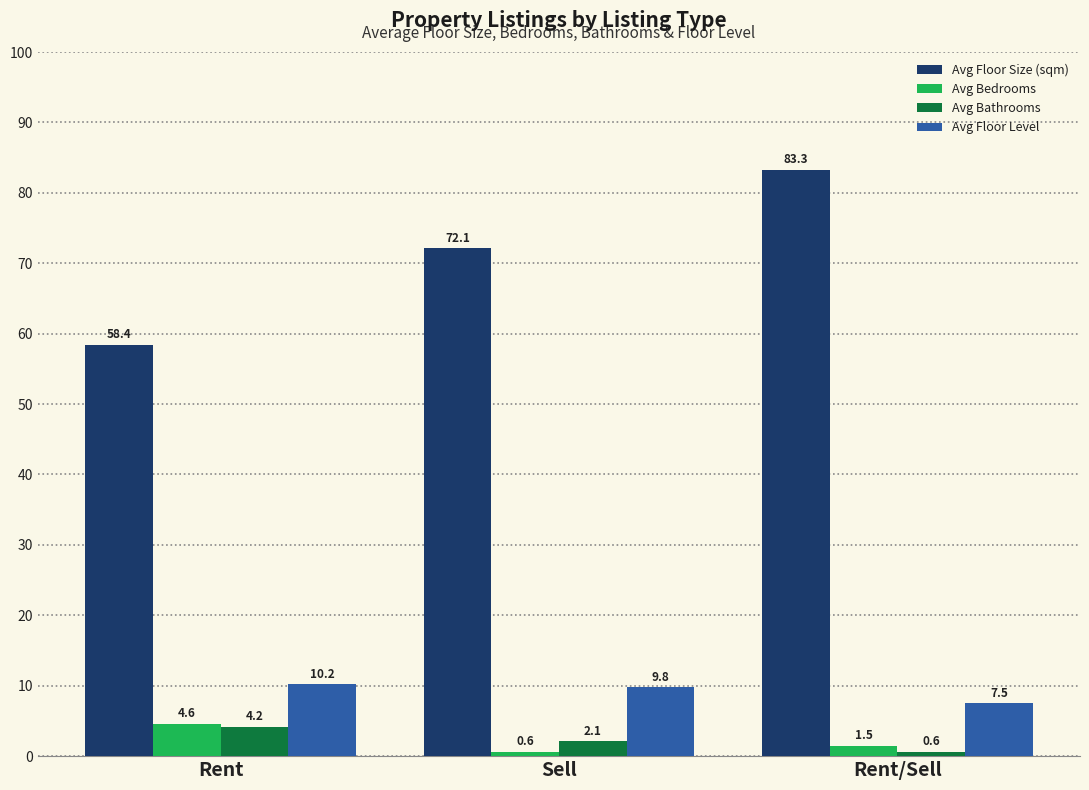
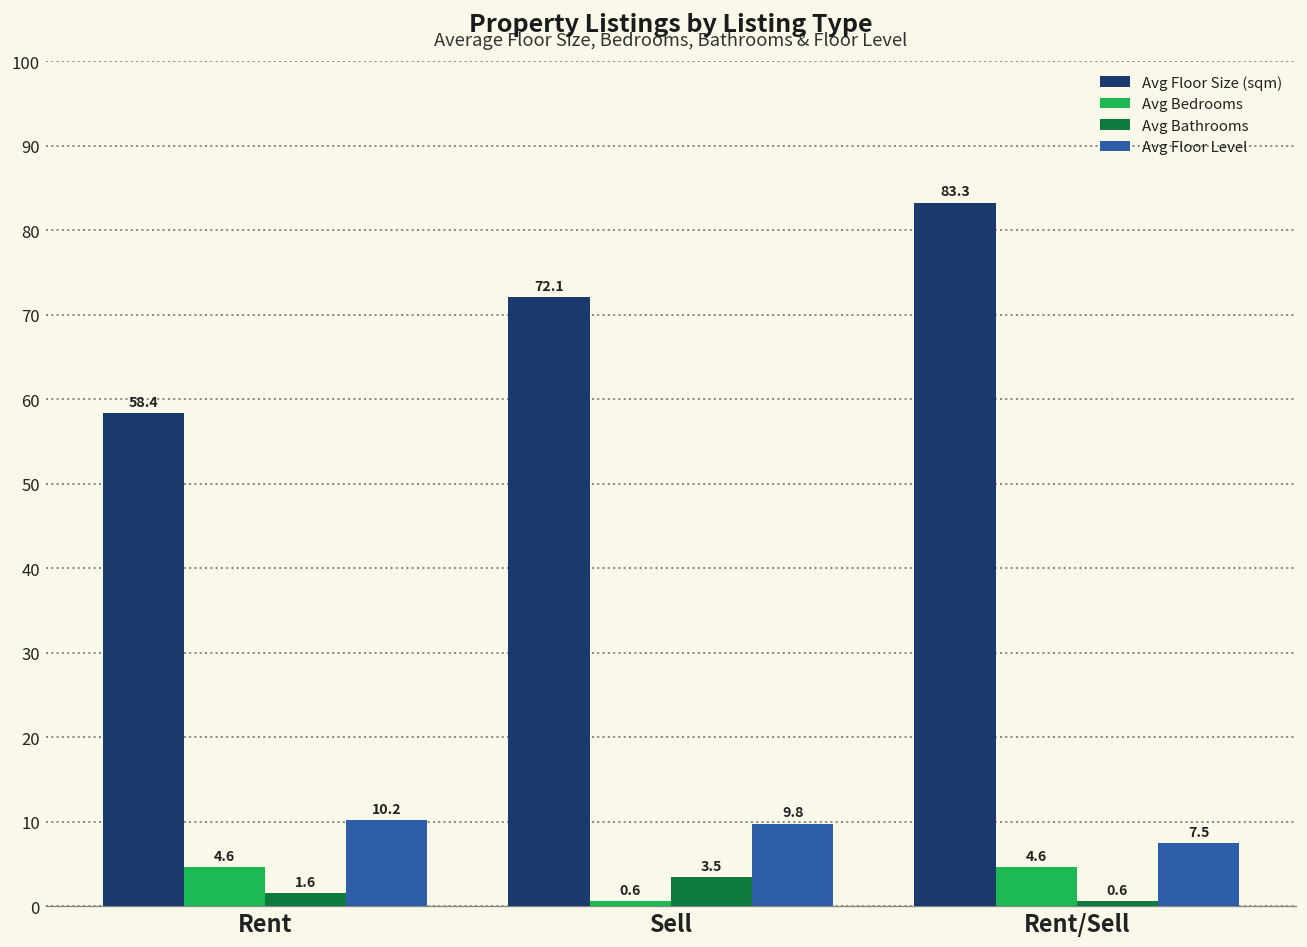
Avg Bathrooms, Rent: 4.2 -> 1.6
Avg Bathrooms, Sell: 2.1 -> 3.5
Avg Bedrooms, Rent/Sell: 1.5 -> 4.6
